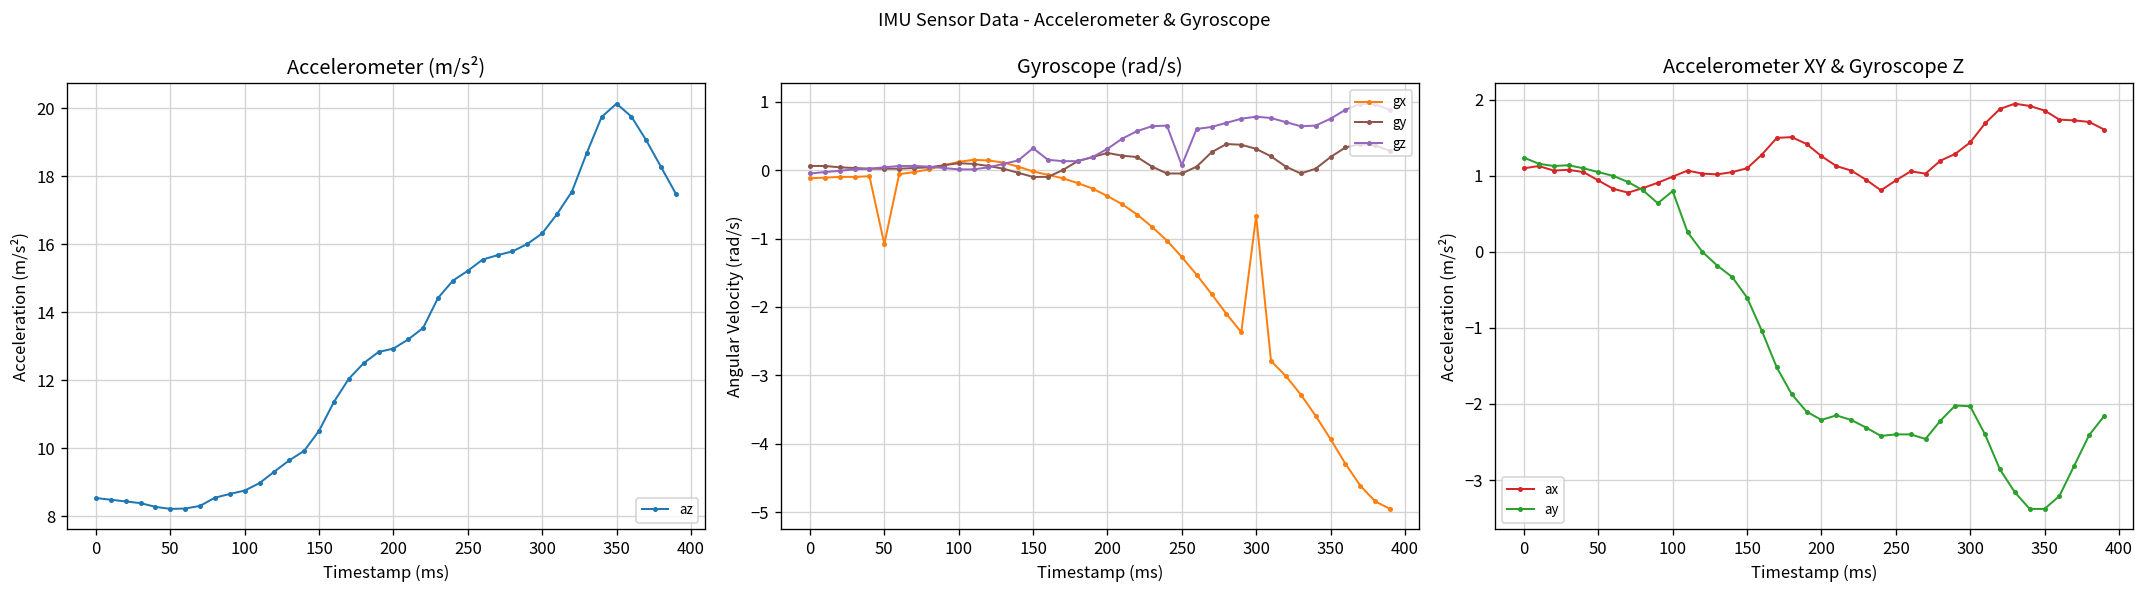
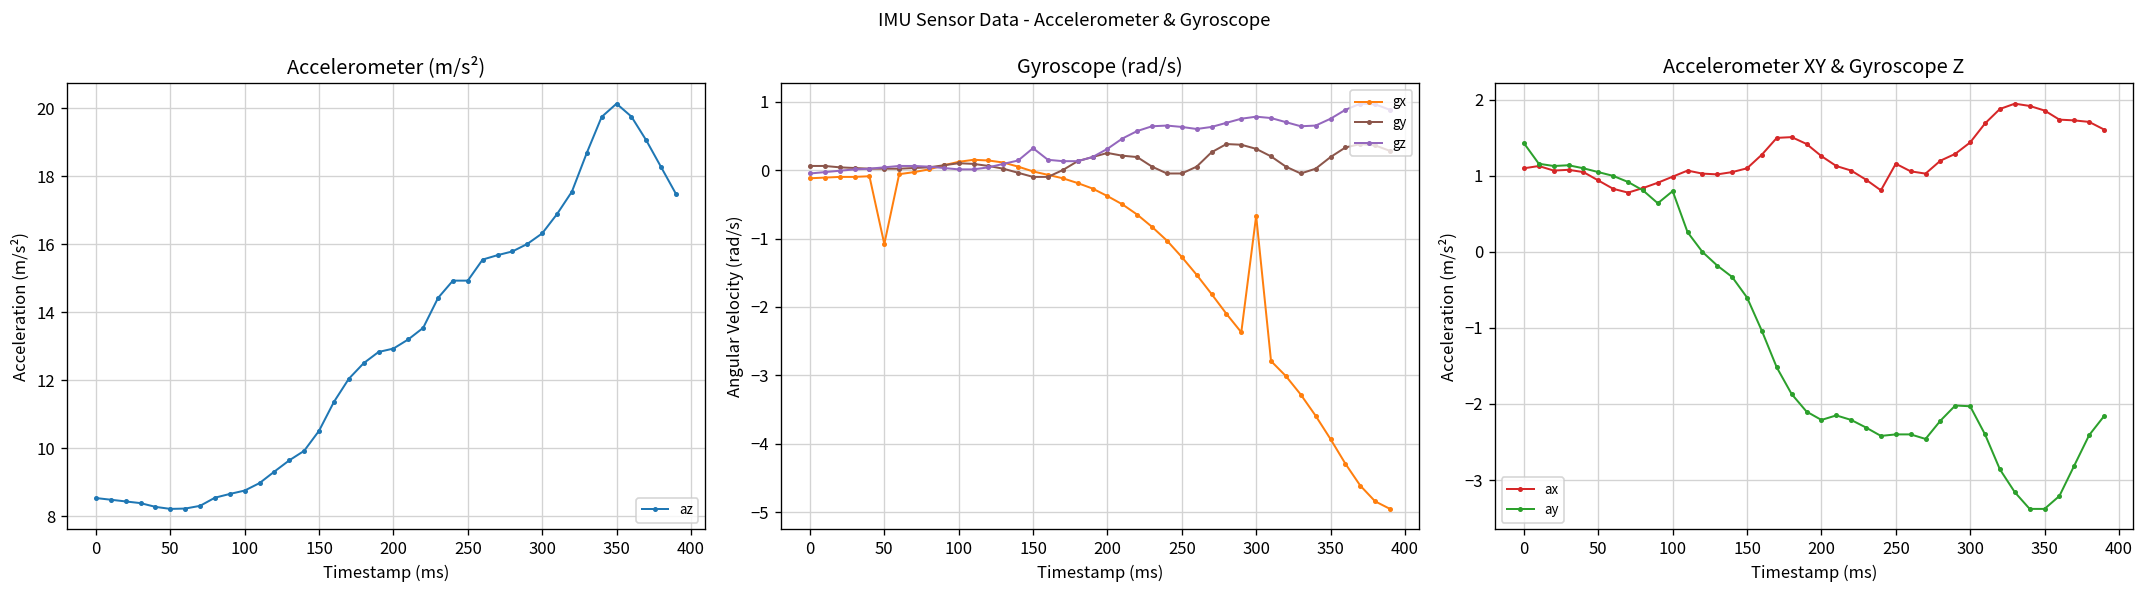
Accelerometer (m/s²), 250: 15.2 -> 14.9
Gyroscope (rad/s), gz, 250: 0.1 -> 0.6
Accelerometer XY & Gyroscope Z, ay, 0: 1.2 -> 1.4
Accelerometer XY & Gyroscope Z, ax, 250: 0.9 -> 1.2
